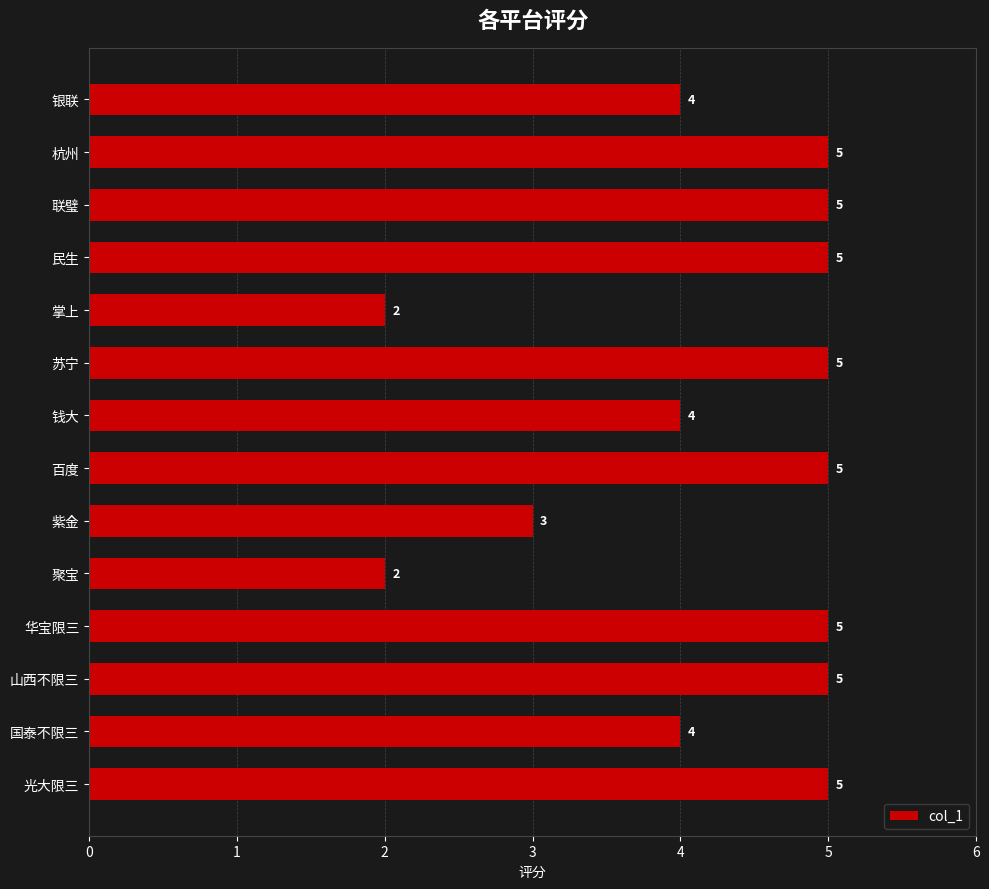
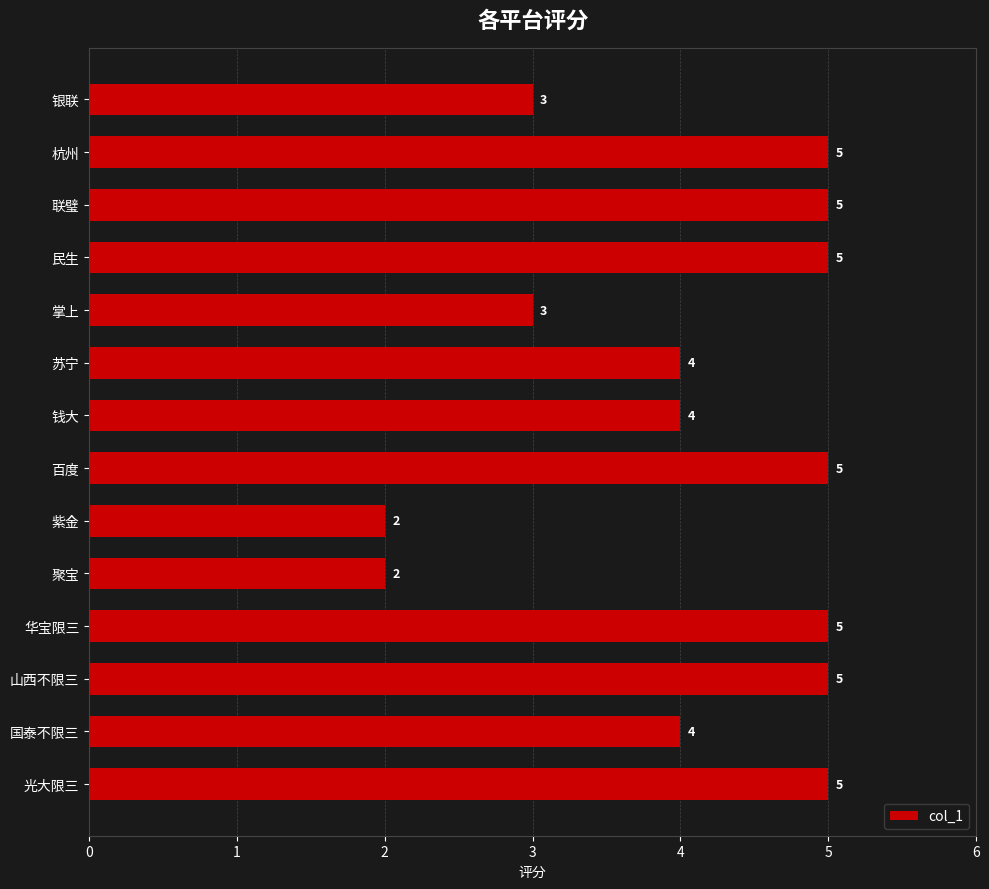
银联: 4 -> 3
掌上: 2 -> 3
苏宁: 5 -> 4
紫金: 3 -> 2
